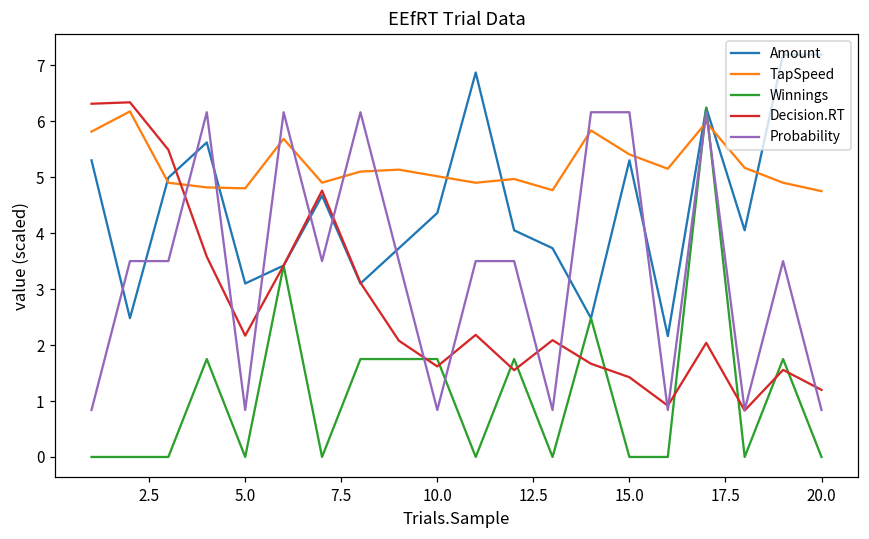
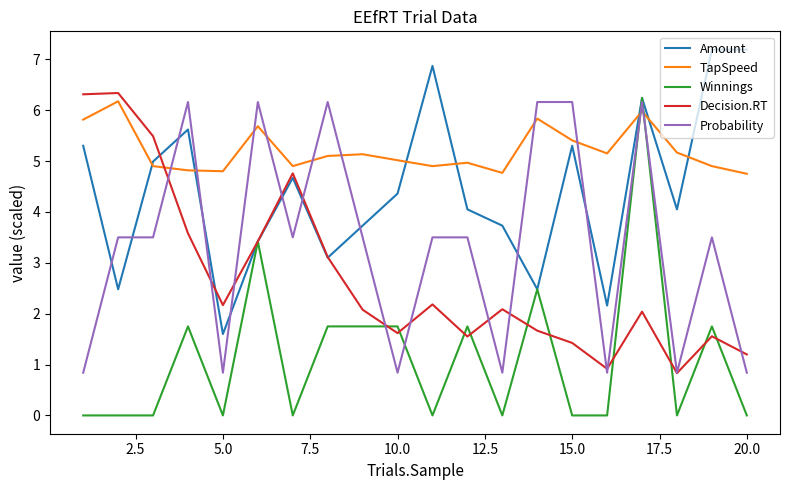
Amount, 5.0: 3.1 -> 1.6
